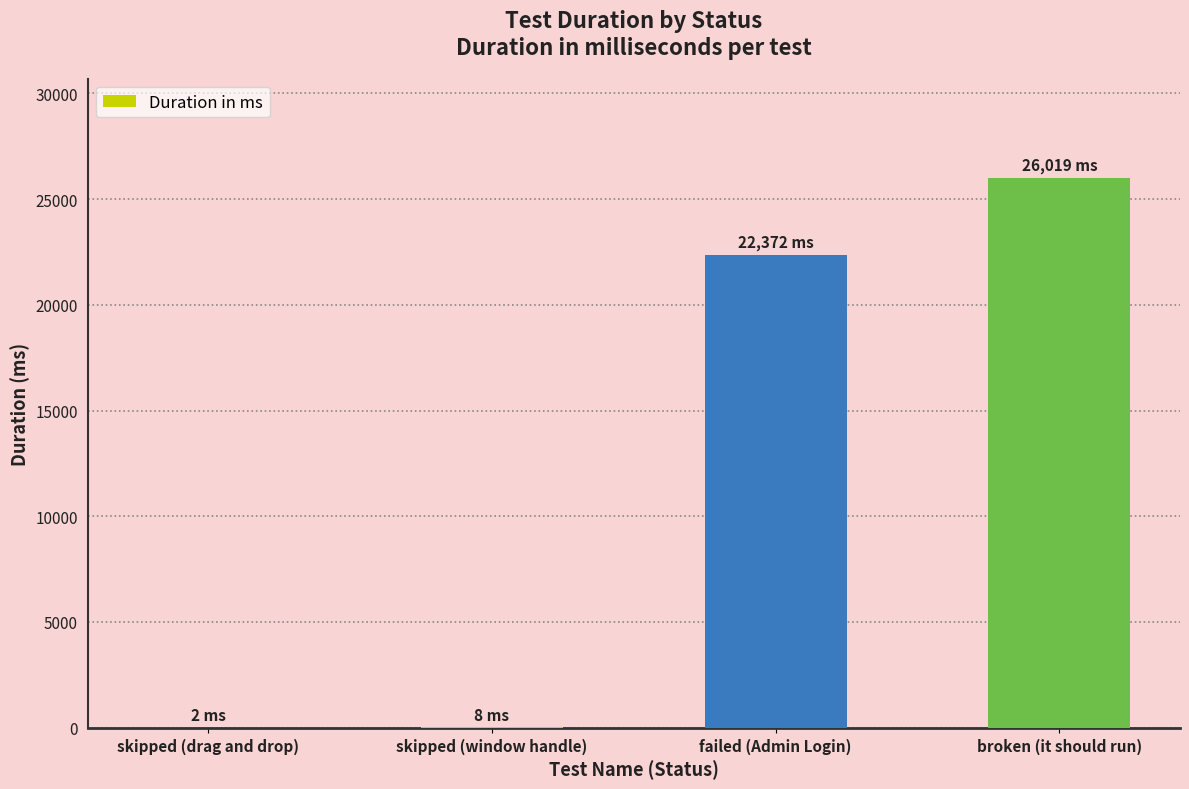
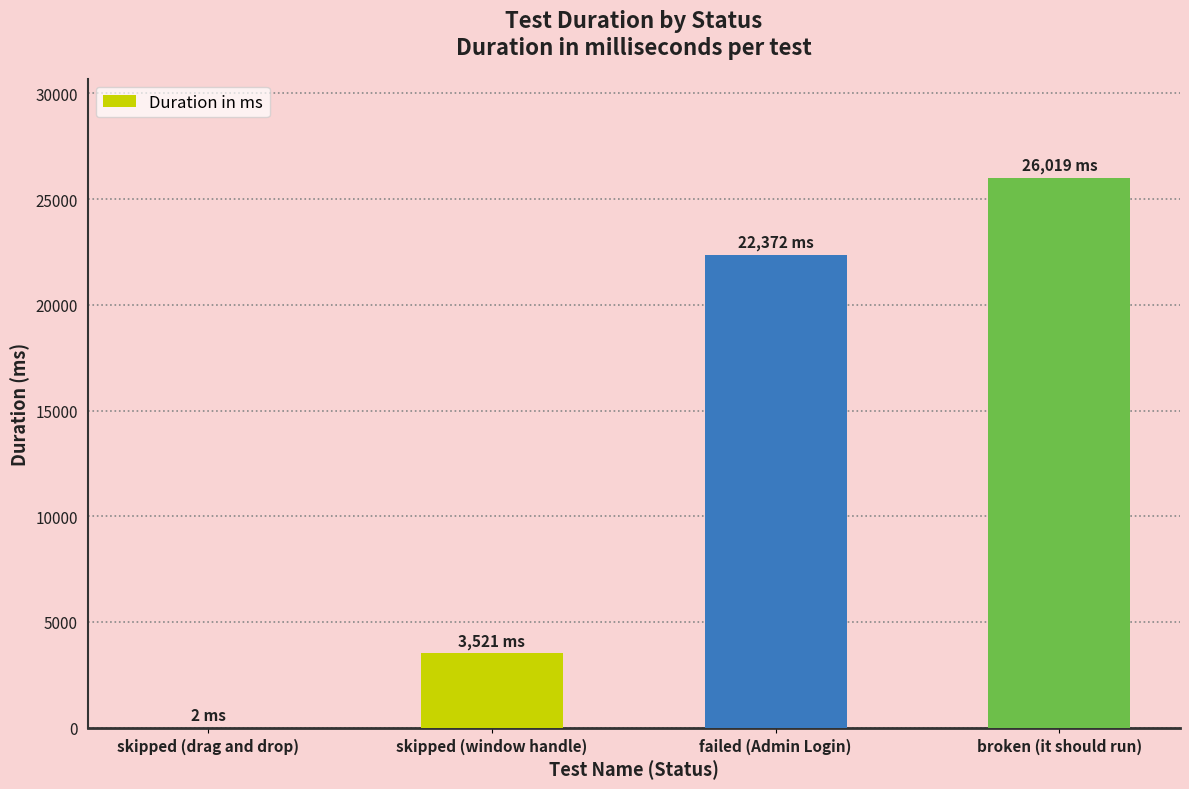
skipped (window handle): 8 -> 3,521
